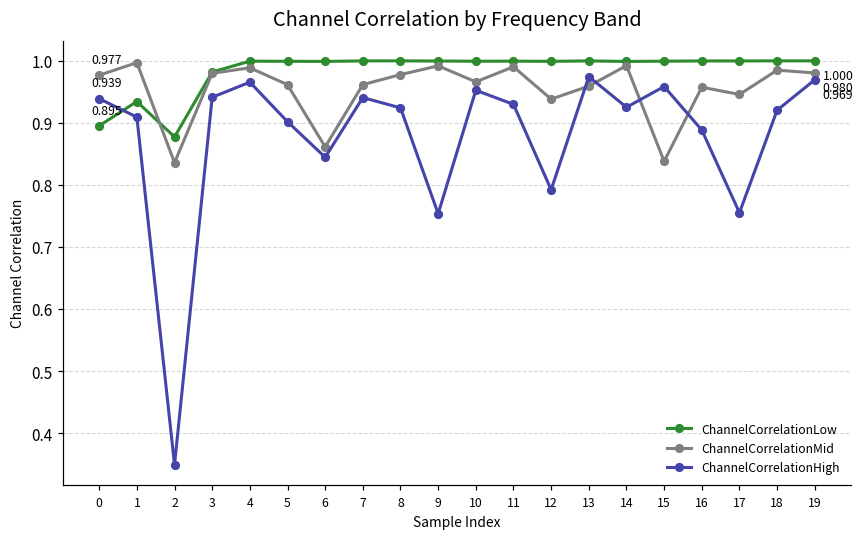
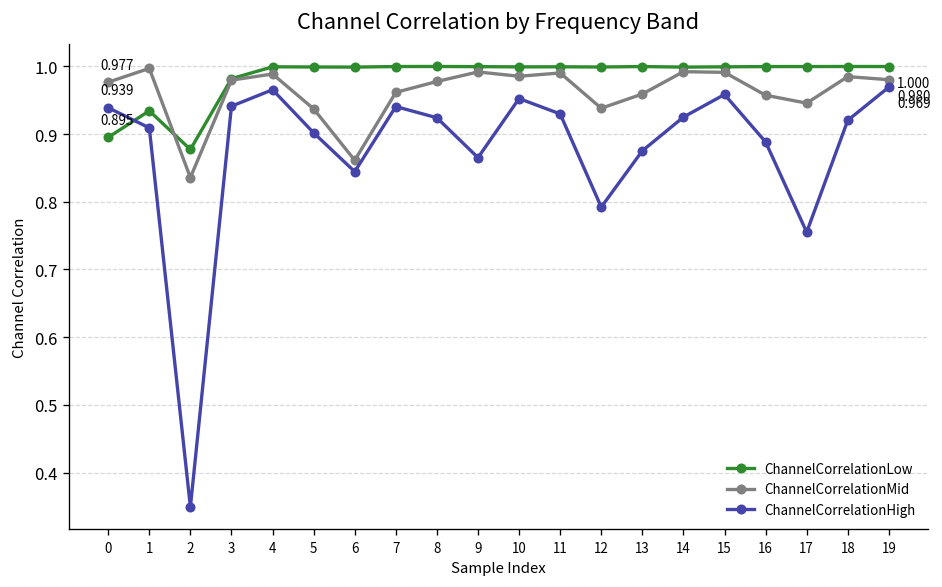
ChannelCorrelationMid, 5: 0.96 -> 0.94
ChannelCorrelationHigh, 9: 0.75 -> 0.87
ChannelCorrelationMid, 10: 0.97 -> 0.99
ChannelCorrelationHigh, 13: 0.97 -> 0.88
ChannelCorrelationMid, 15: 0.84 -> 0.99
